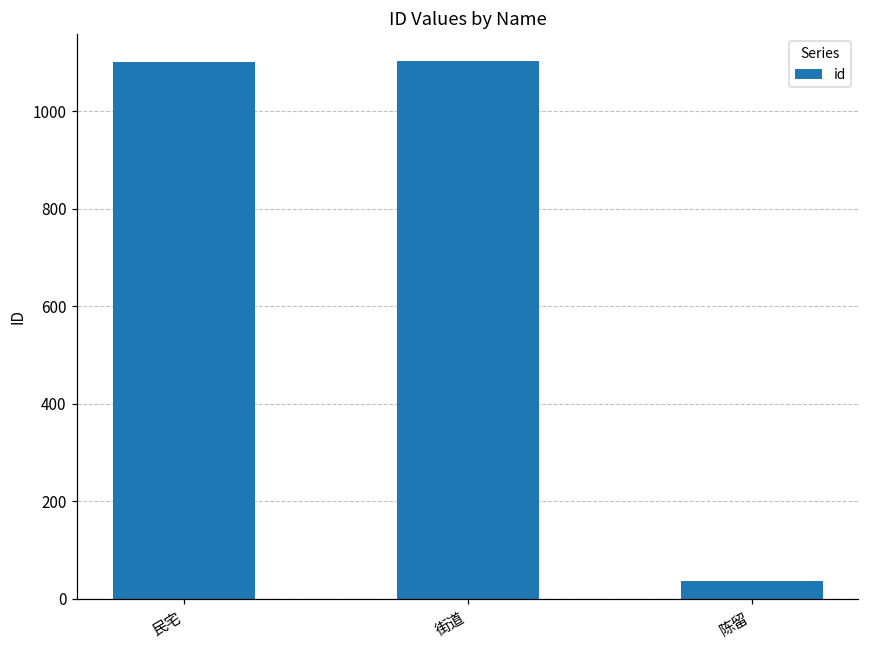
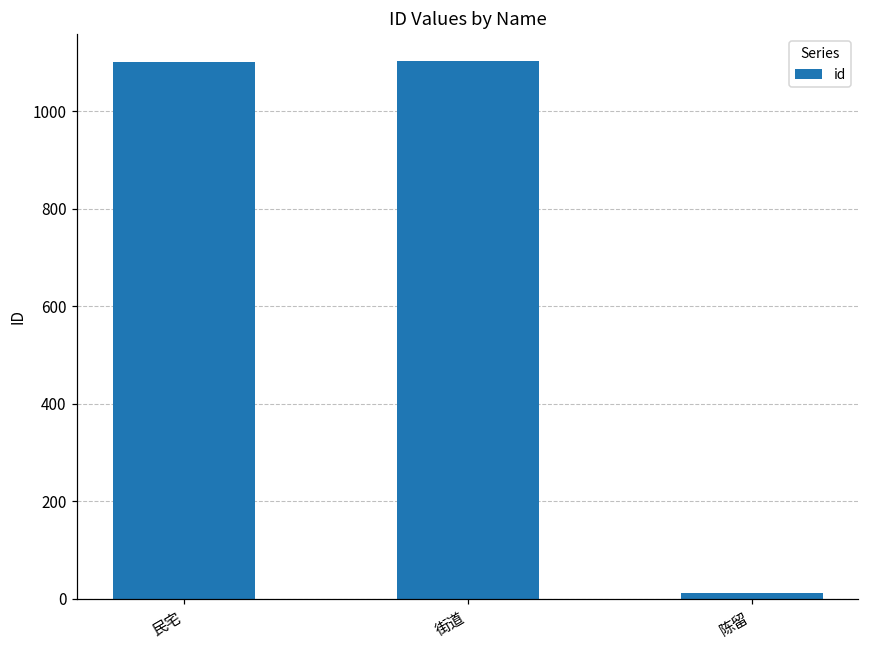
陈留: 40 -> 10
